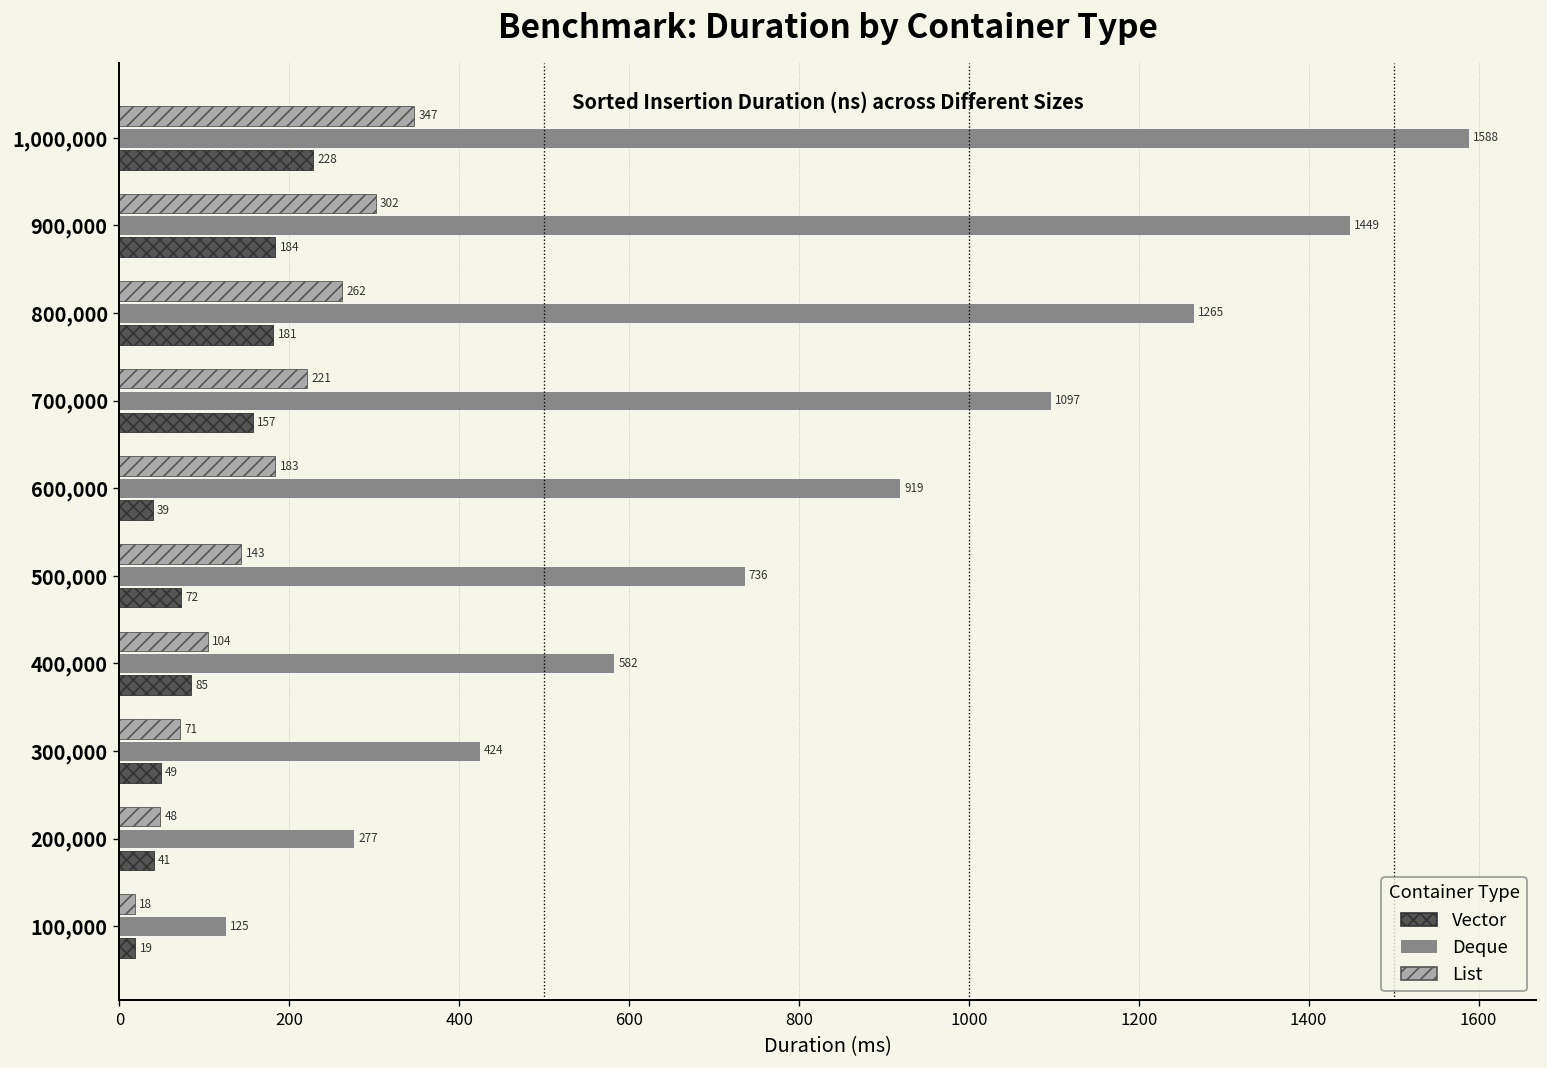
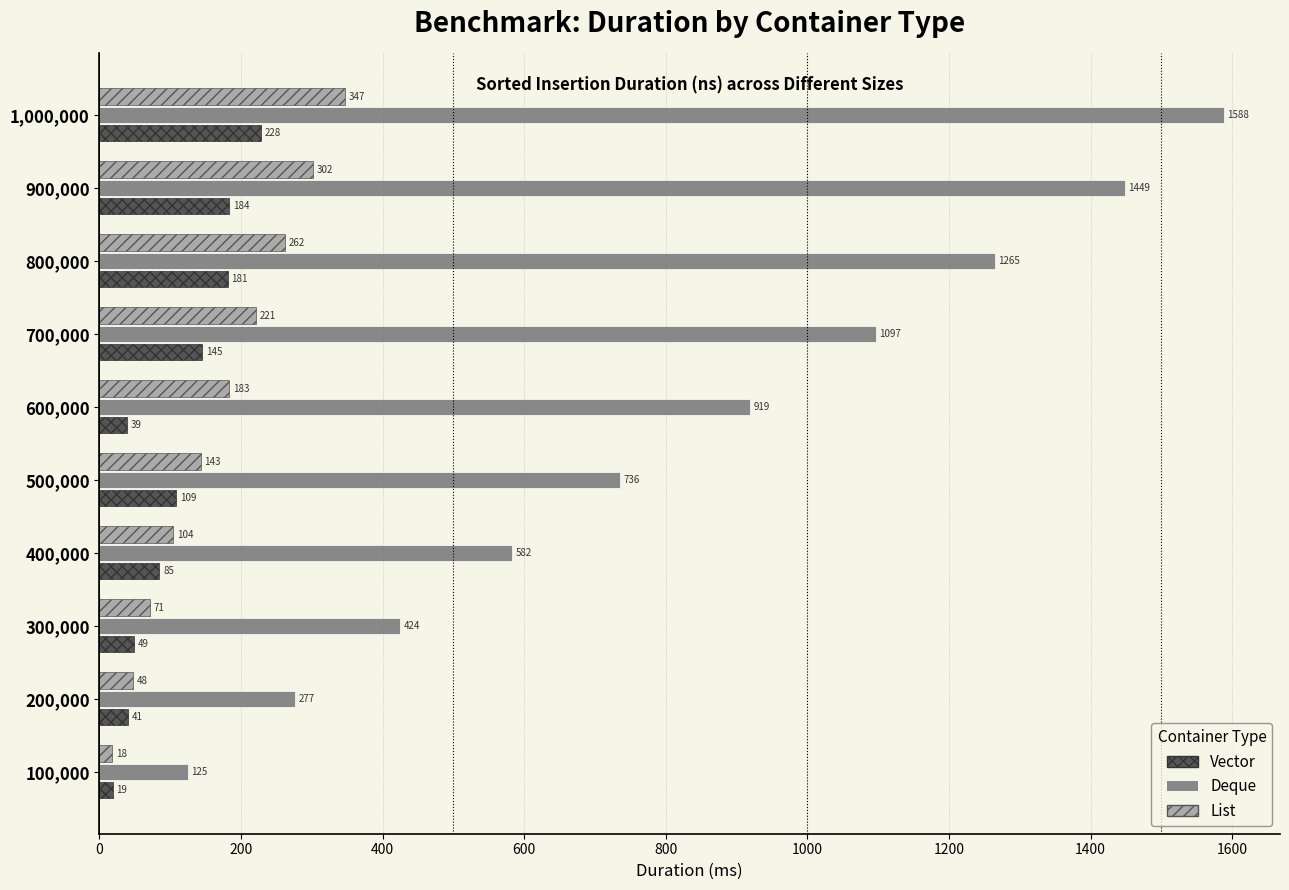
Vector, 700,000: 157 -> 145
Vector, 500,000: 72 -> 109
